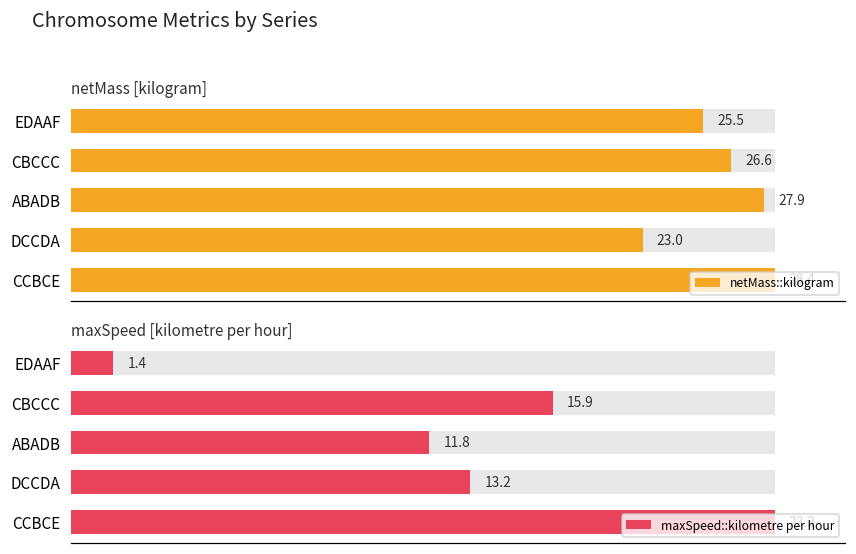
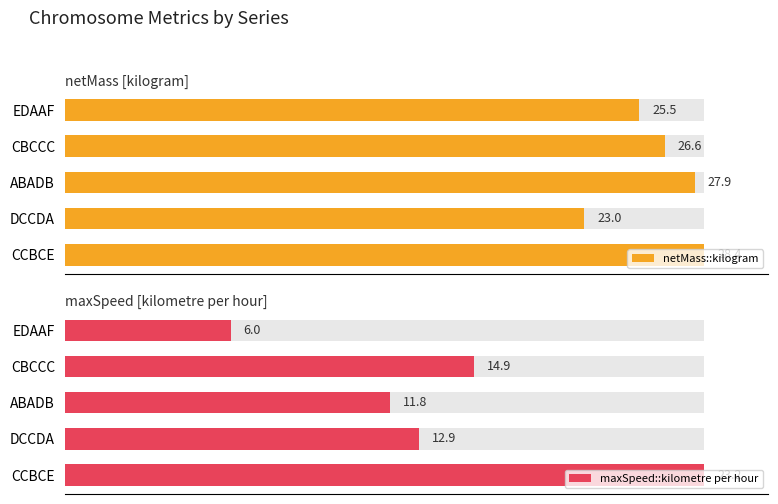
maxSpeed [kilometre per hour], maxSpeed::kilometre per hour, EDAAF: 1.4 -> 6.0
maxSpeed [kilometre per hour], maxSpeed::kilometre per hour, CBCCC: 15.9 -> 14.9
maxSpeed [kilometre per hour], maxSpeed::kilometre per hour, DCCDA: 13.2 -> 12.9
